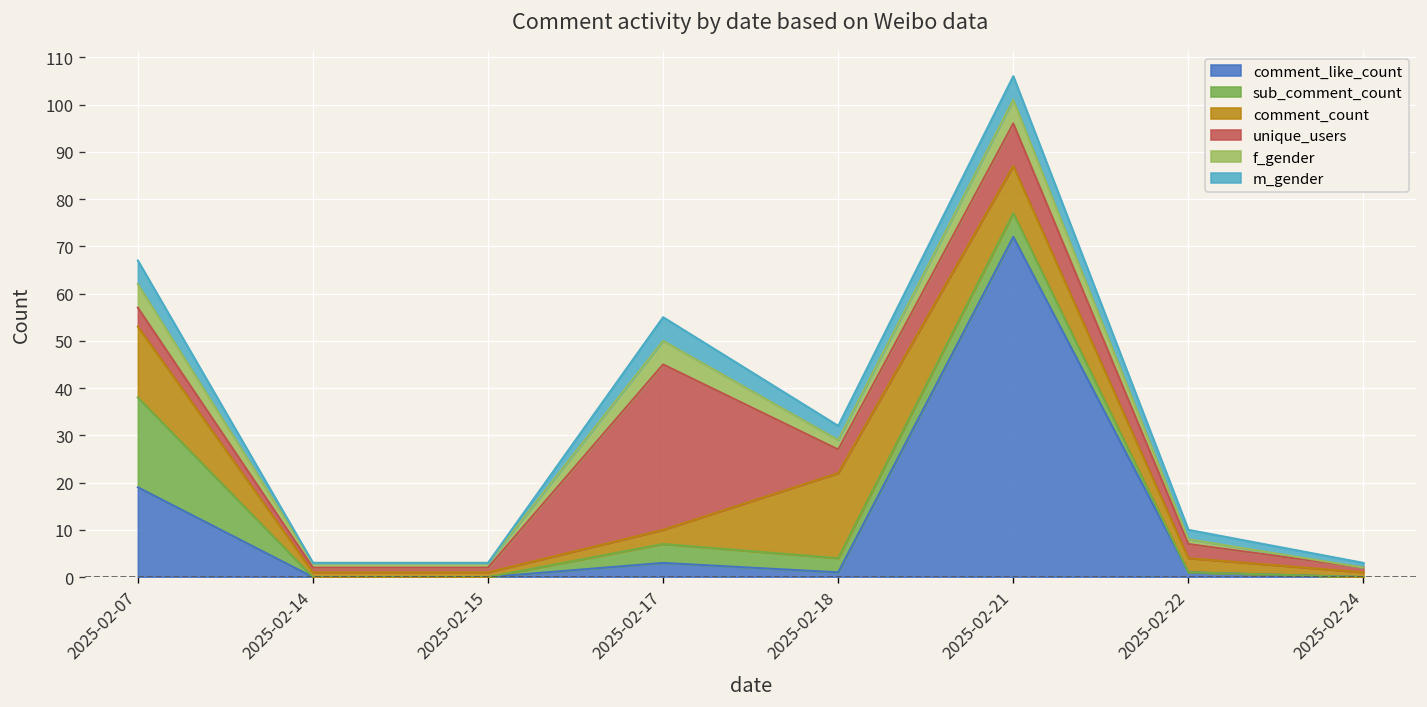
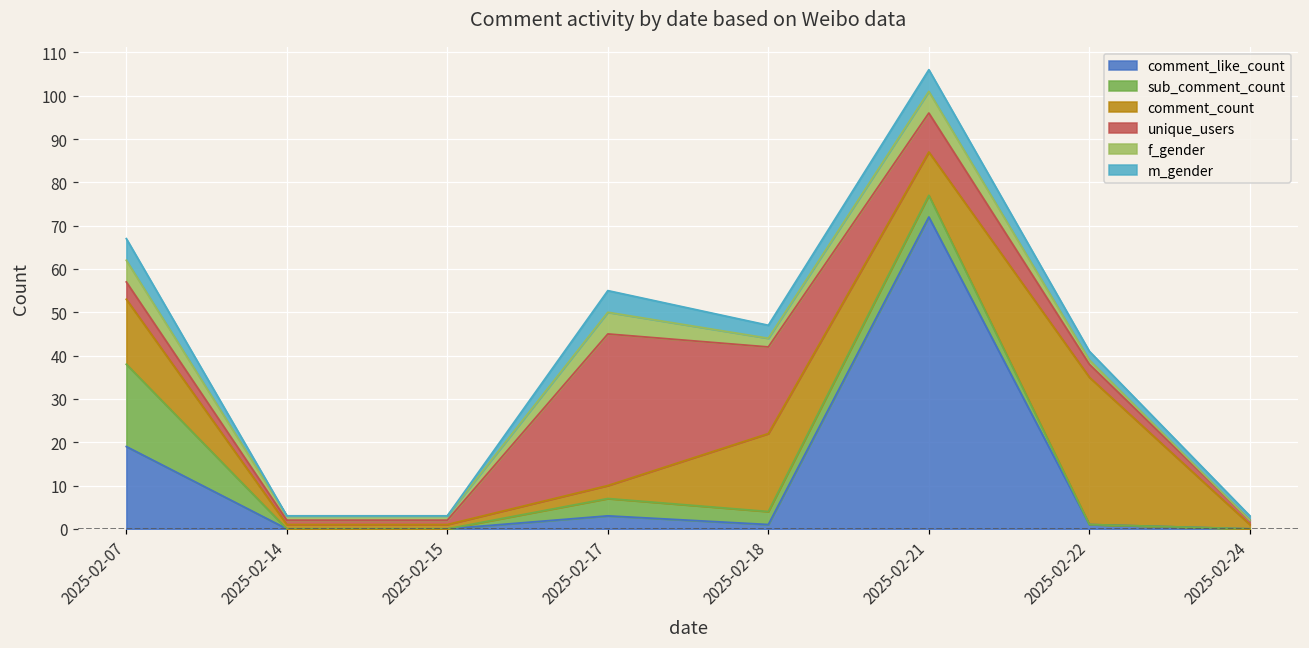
unique_users, 2025-02-18: 5 -> 20
comment_count, 2025-02-22: 3 -> 34
